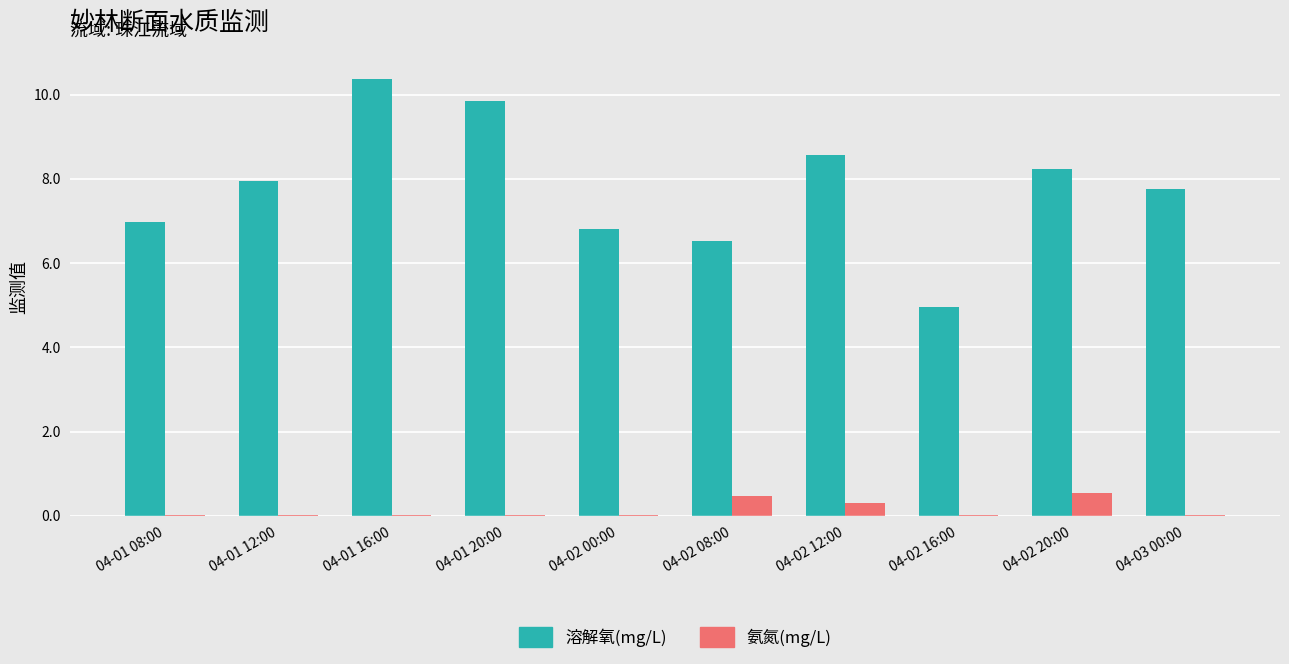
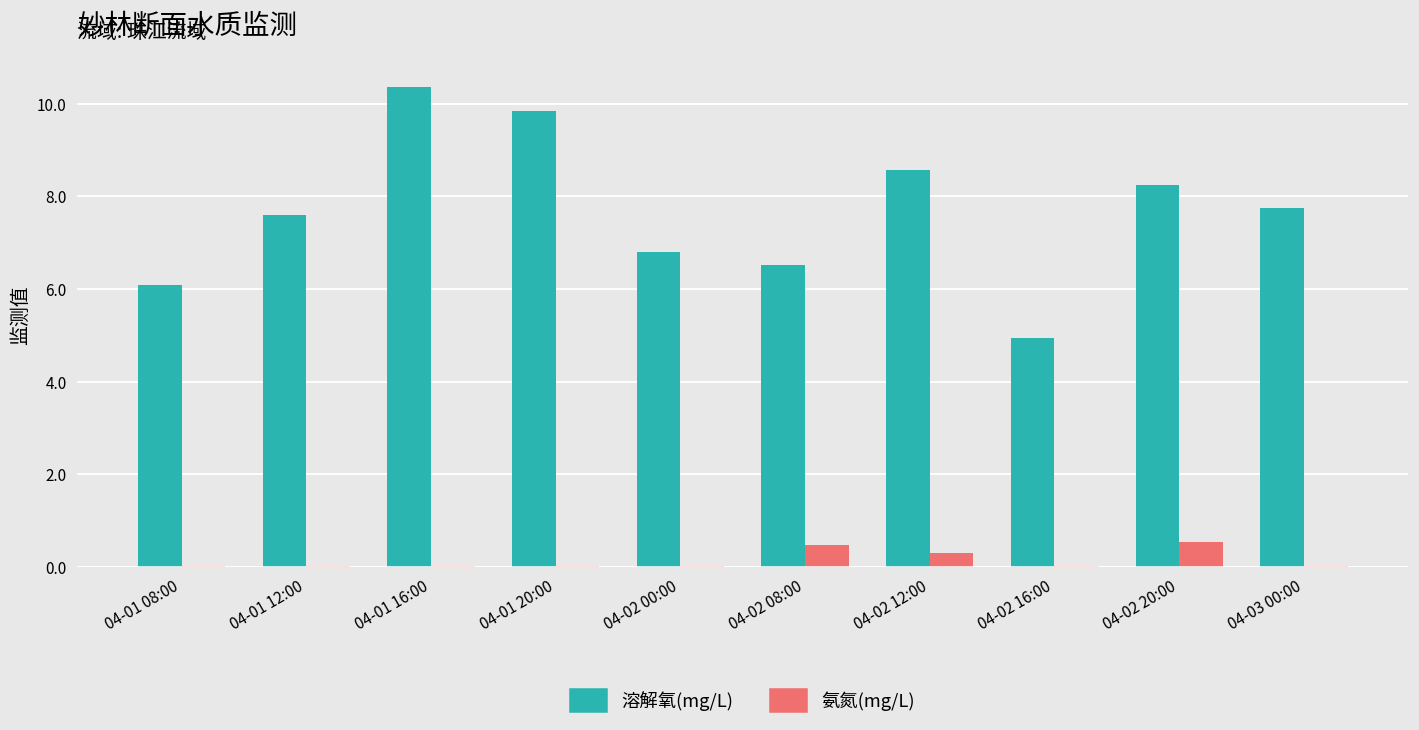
溶解氧(mg/L), 04-01 08:00: 7.0 -> 6.1
溶解氧(mg/L), 04-01 12:00: 8.0 -> 7.6
